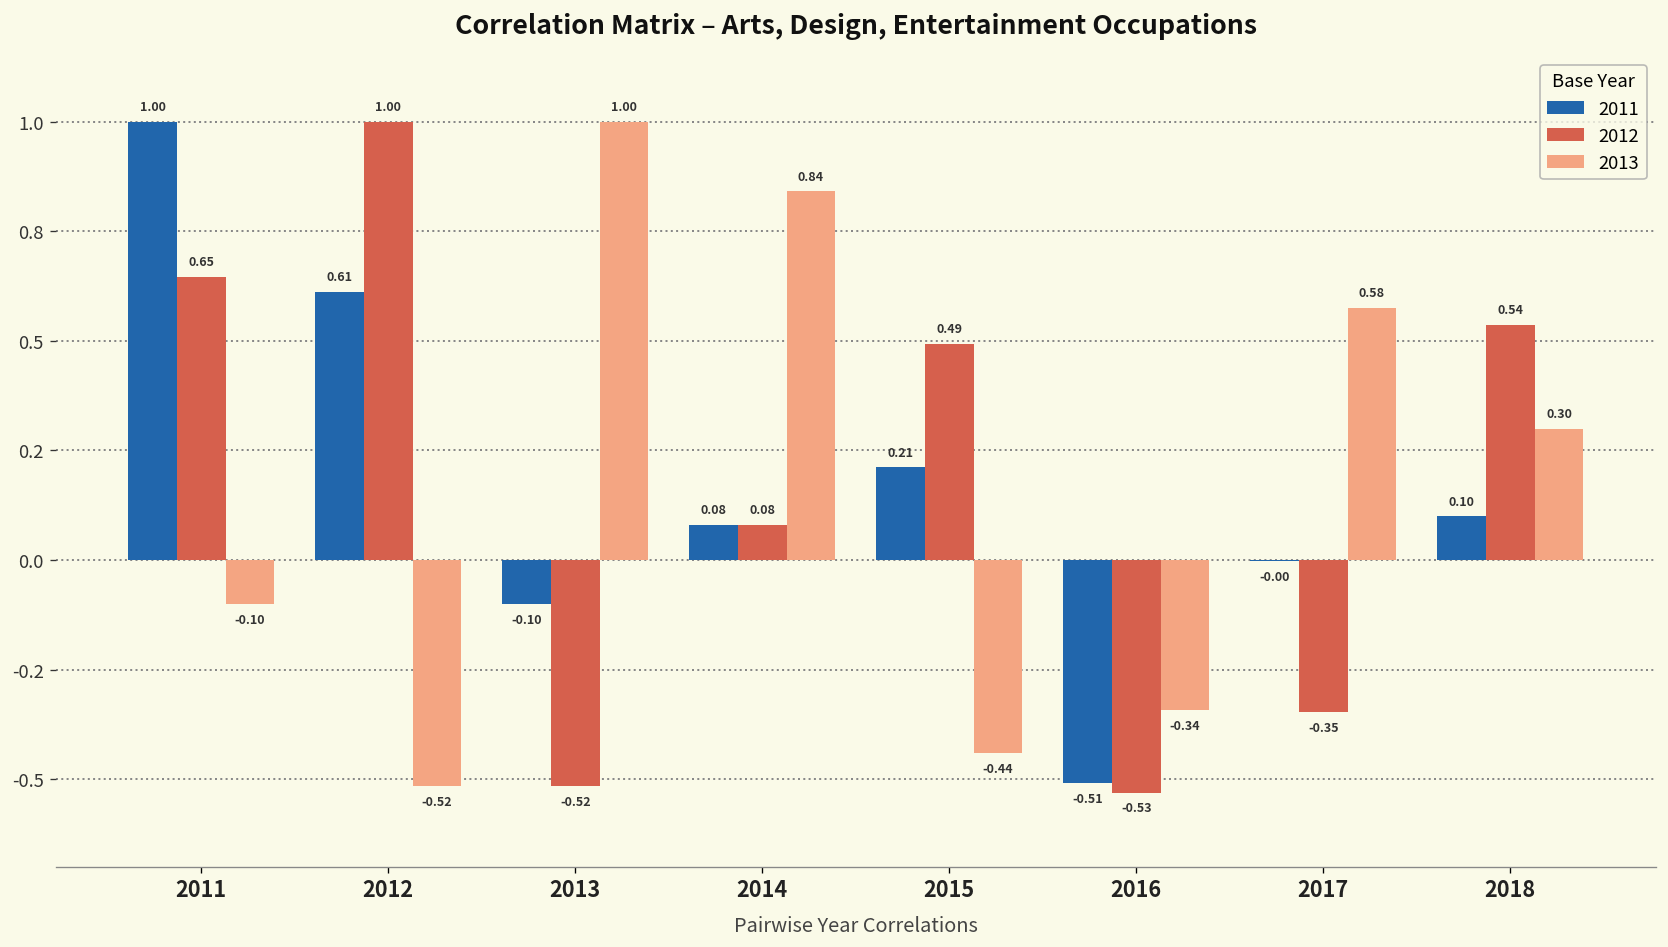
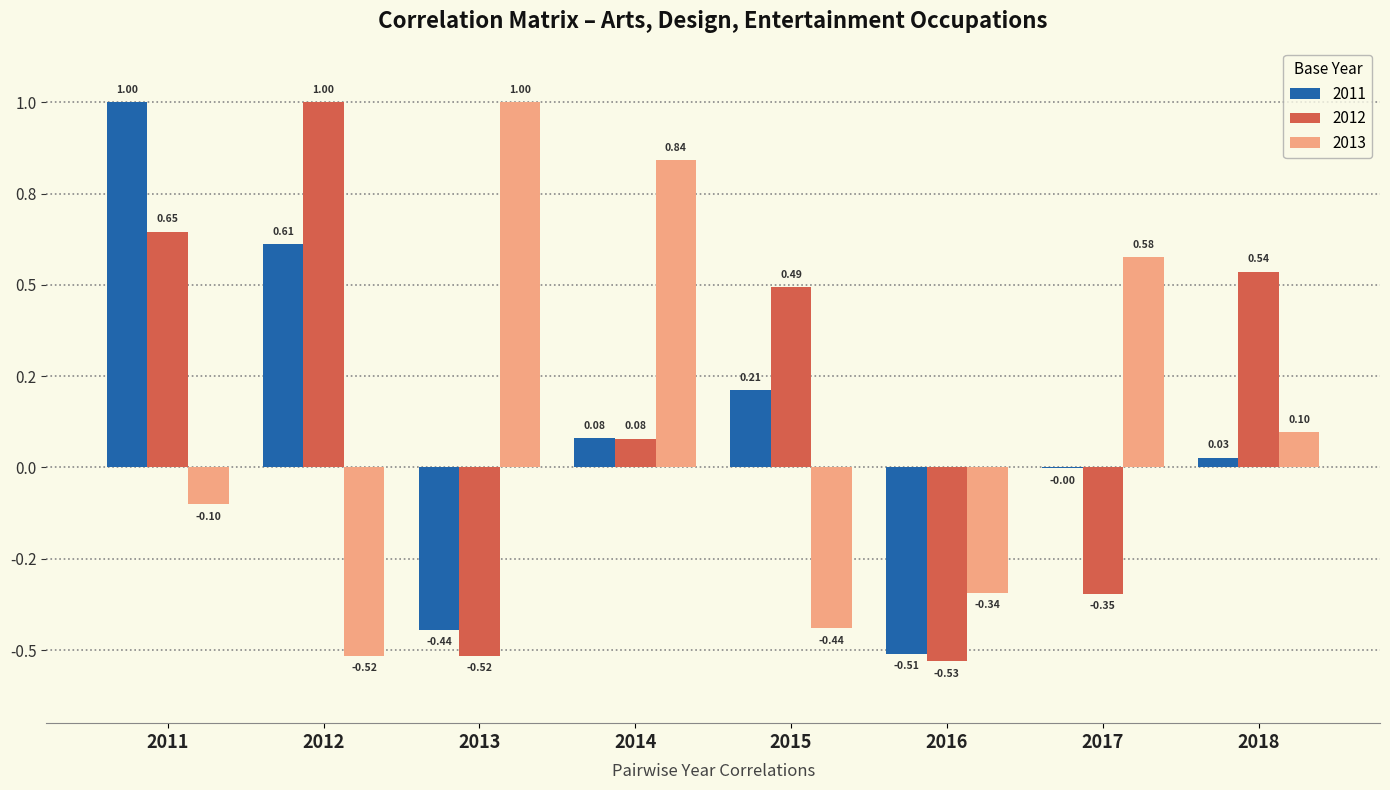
2011, 2013: -0.10 -> -0.44
2011, 2018: 0.10 -> 0.03
2013, 2018: 0.30 -> 0.10
